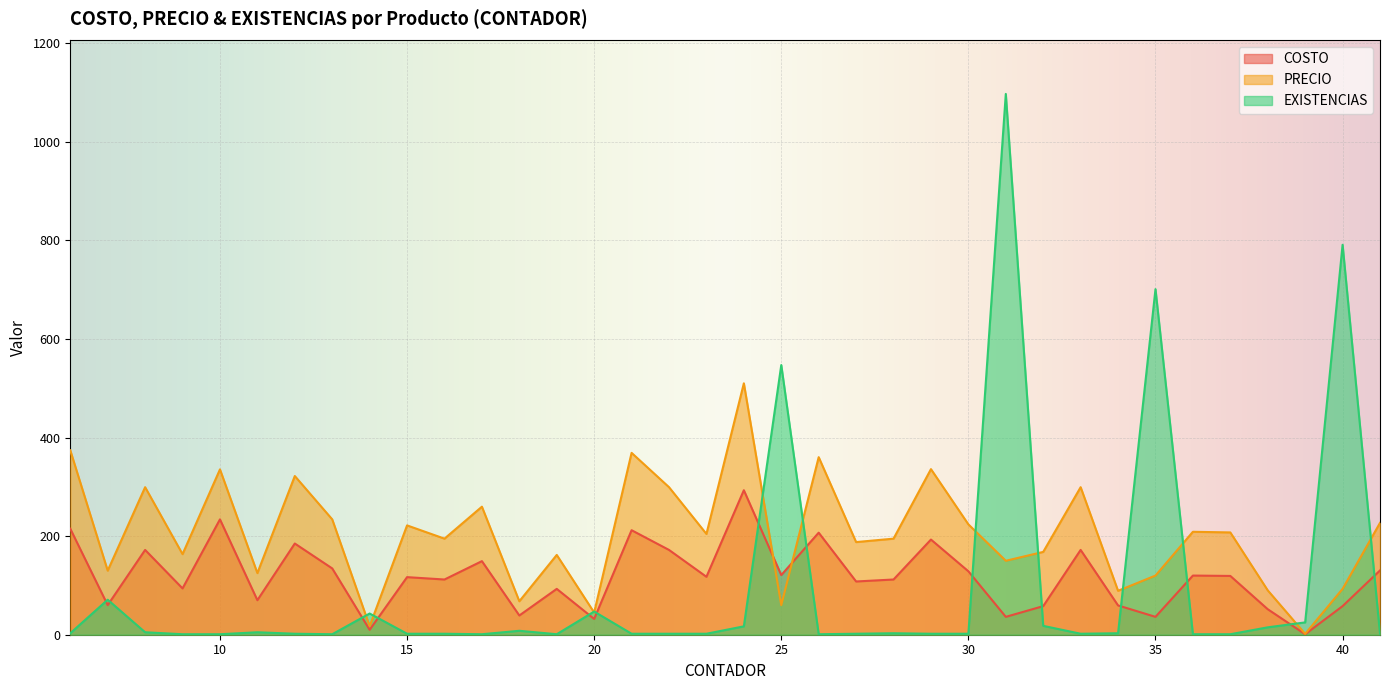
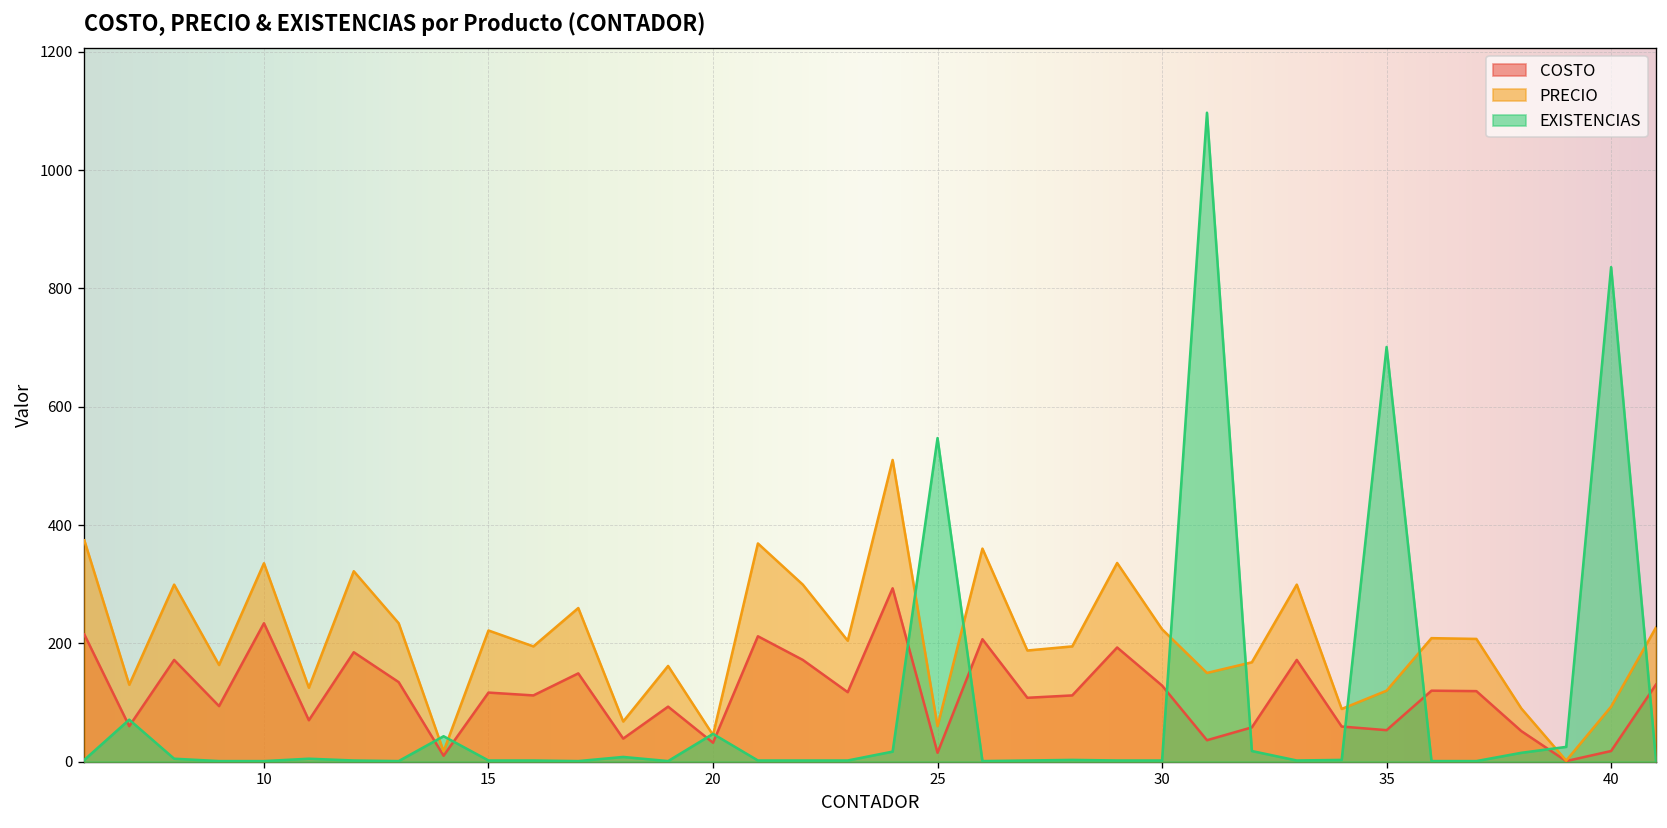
COSTO, 25: 120 -> 20
COSTO, 35: 40 -> 50
COSTO, 40: 60 -> 20
EXISTENCIAS, 40: 790 -> 840
